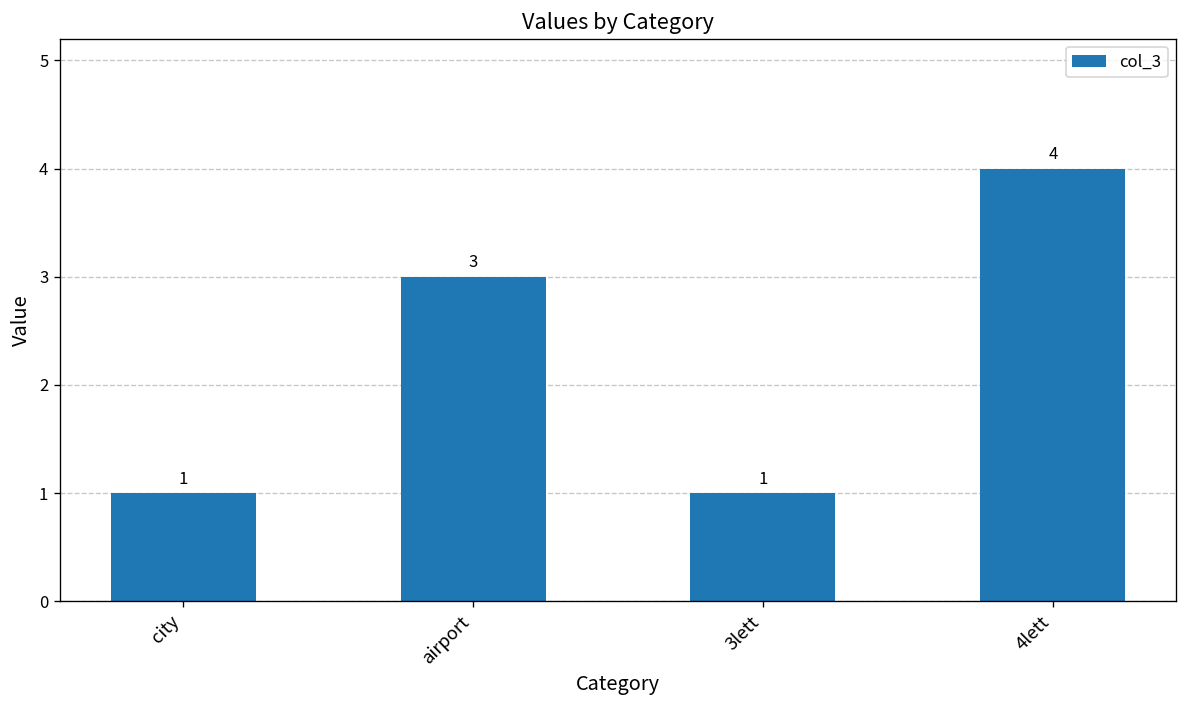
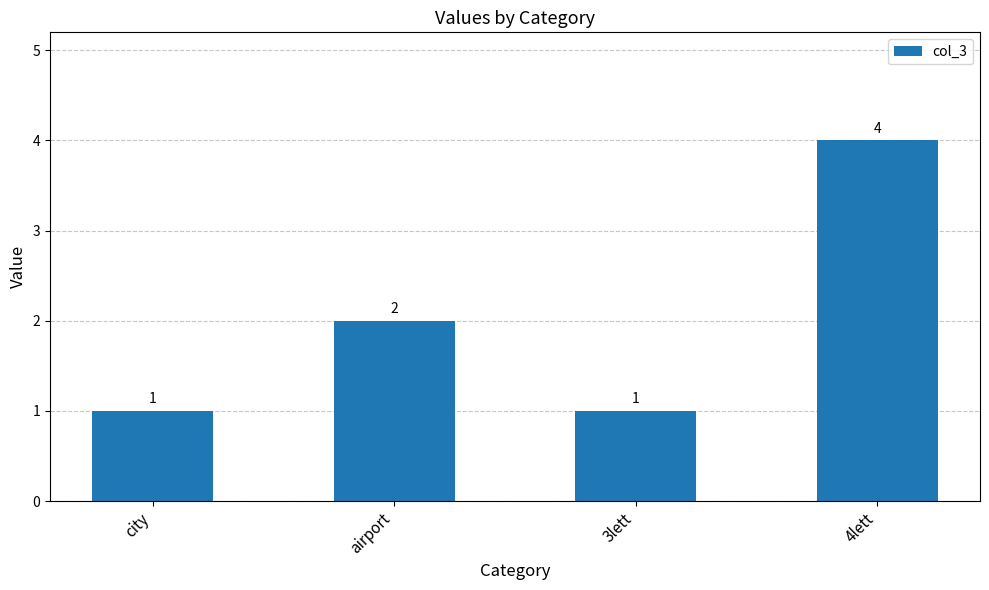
airport: 3 -> 2
